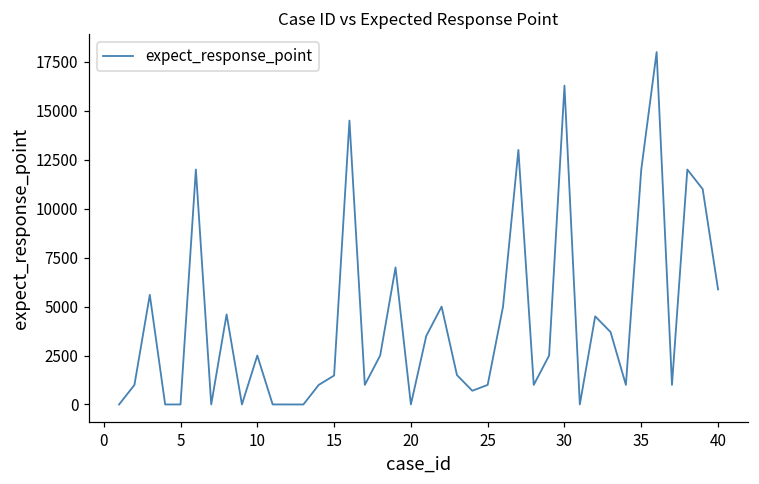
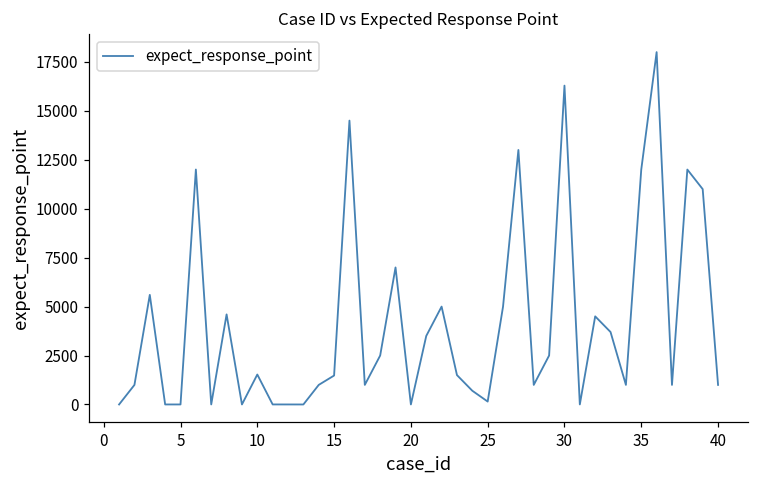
10: 2500 -> 1500
25: 1000 -> 100
40: 5900 -> 1000
